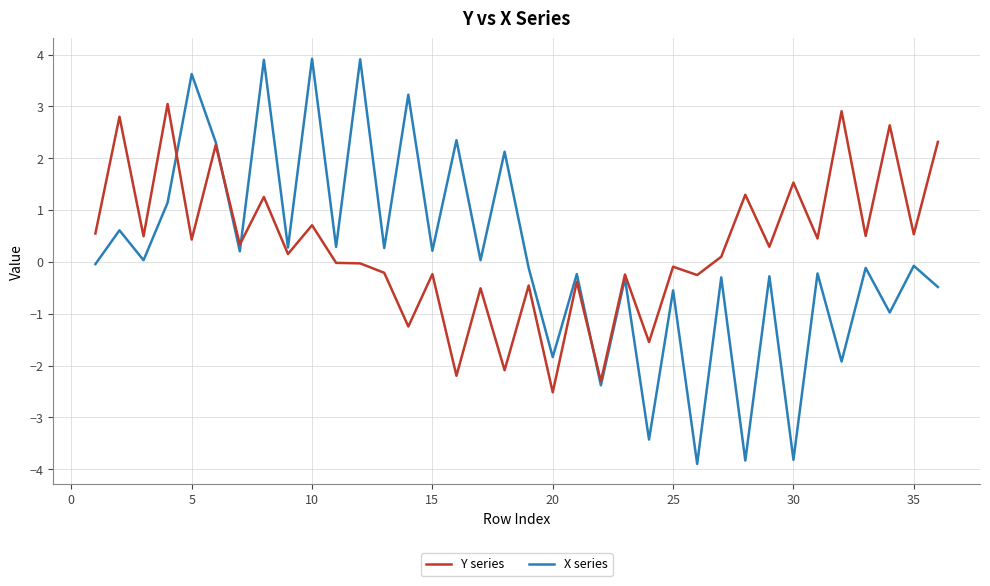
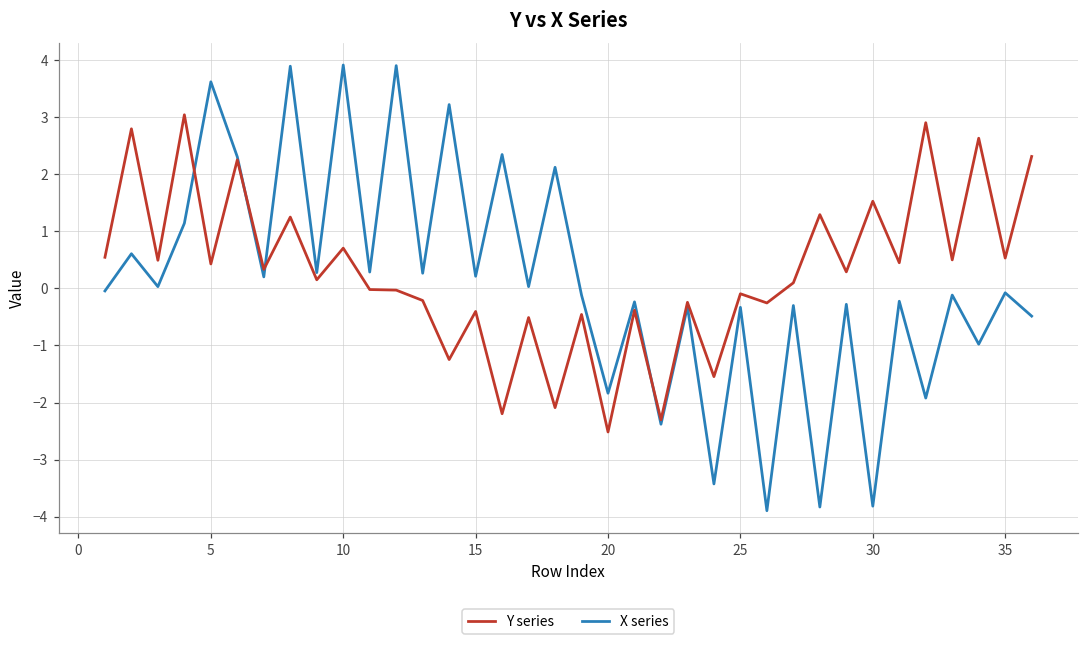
Y series, 15: -0.2 -> -0.4
X series, 25: -0.6 -> -0.3
